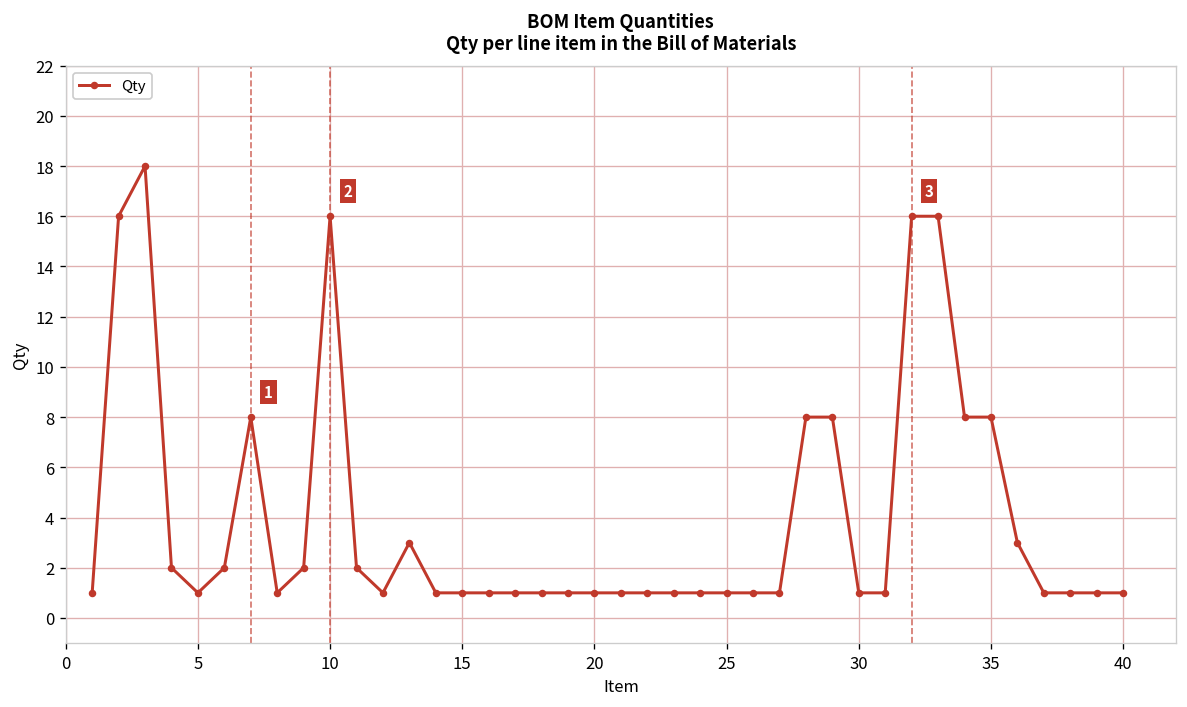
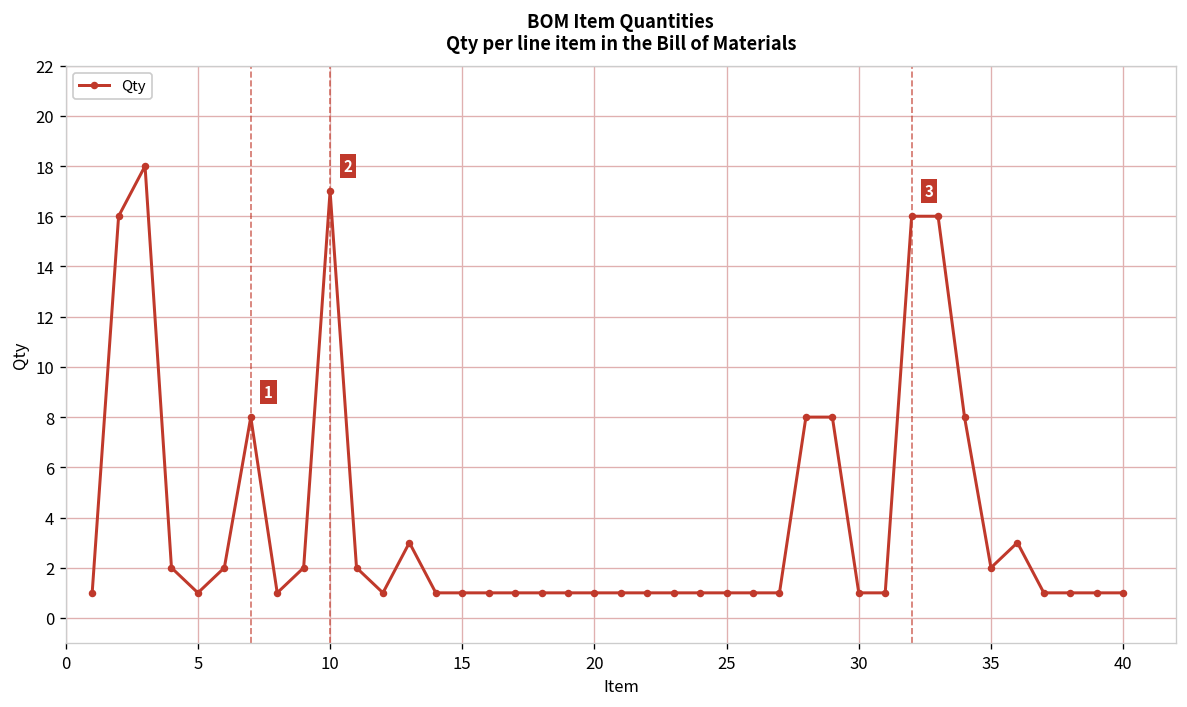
10: 16 -> 17
35: 8 -> 2
